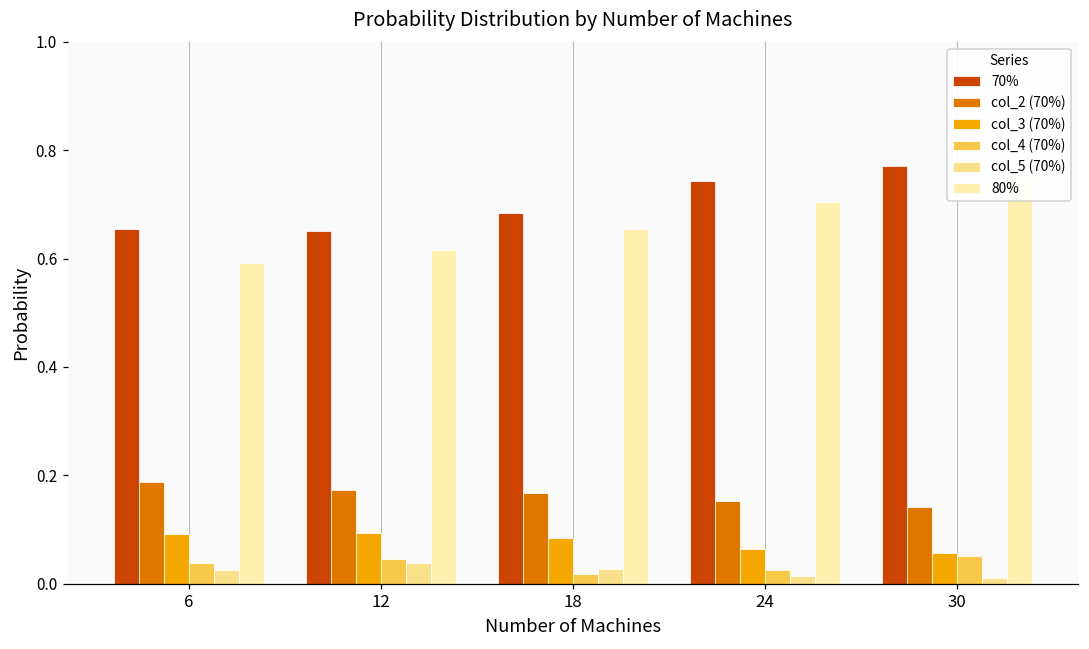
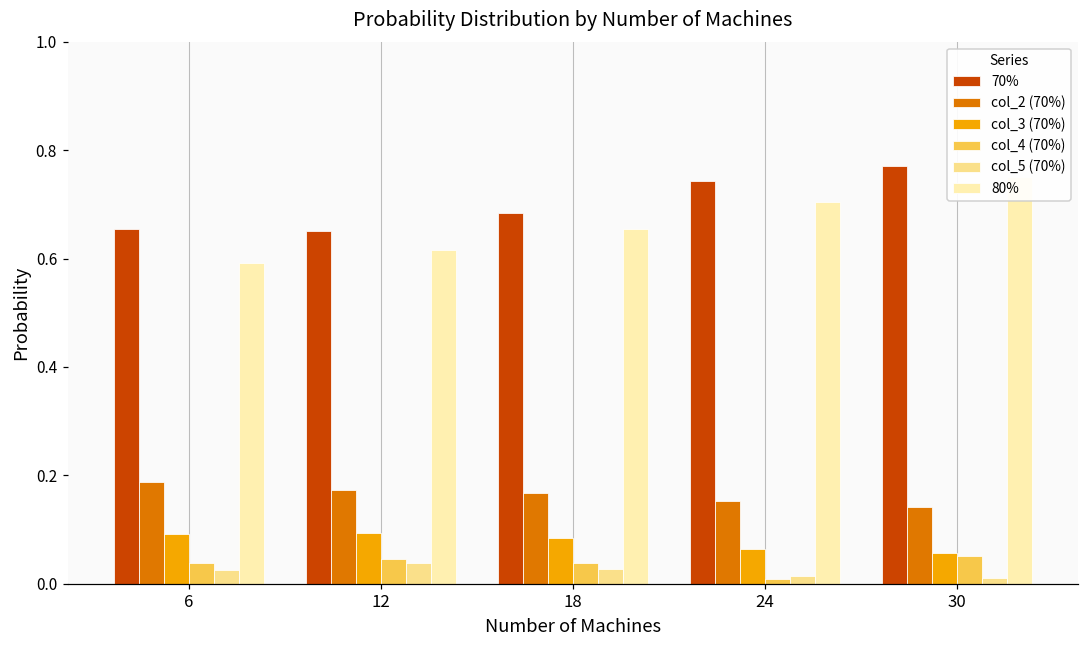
col_4 (70%), 18: 0.02 -> 0.04
col_4 (70%), 24: 0.03 -> 0.01
